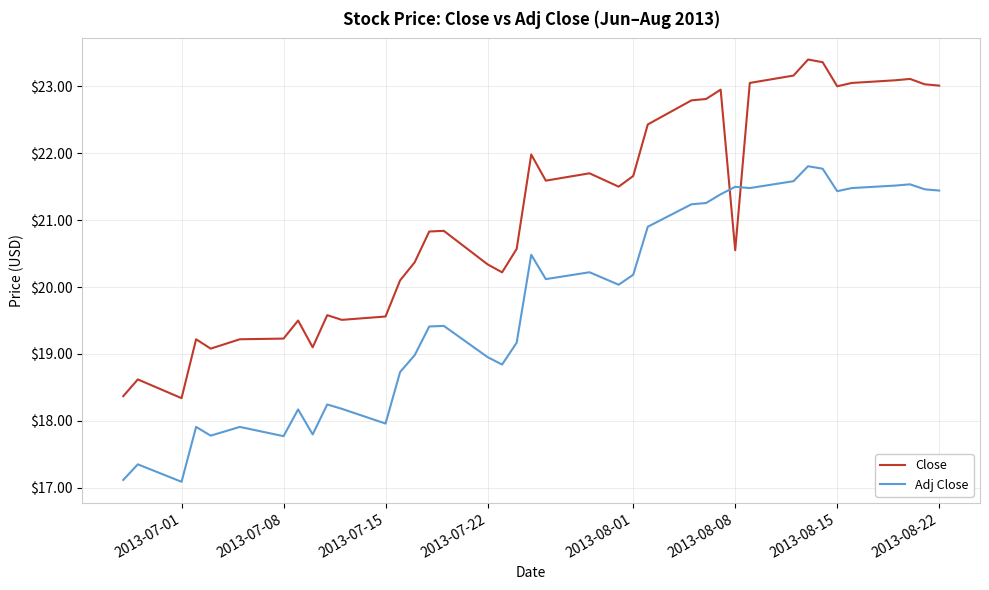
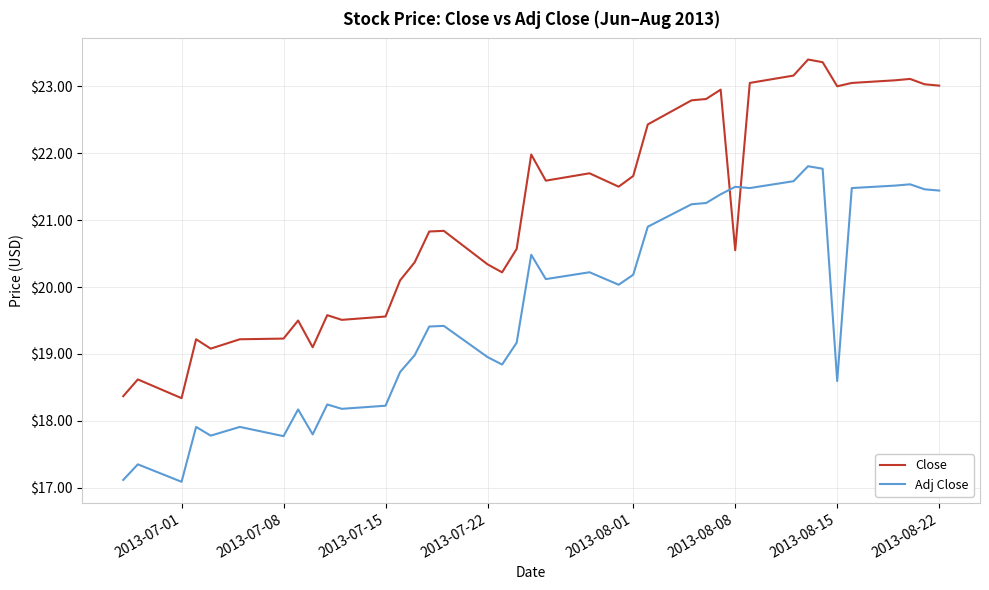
Adj Close, 2013-07-15: $18.0 -> $18.2
Adj Close, 2013-08-15: $21.4 -> $18.6
